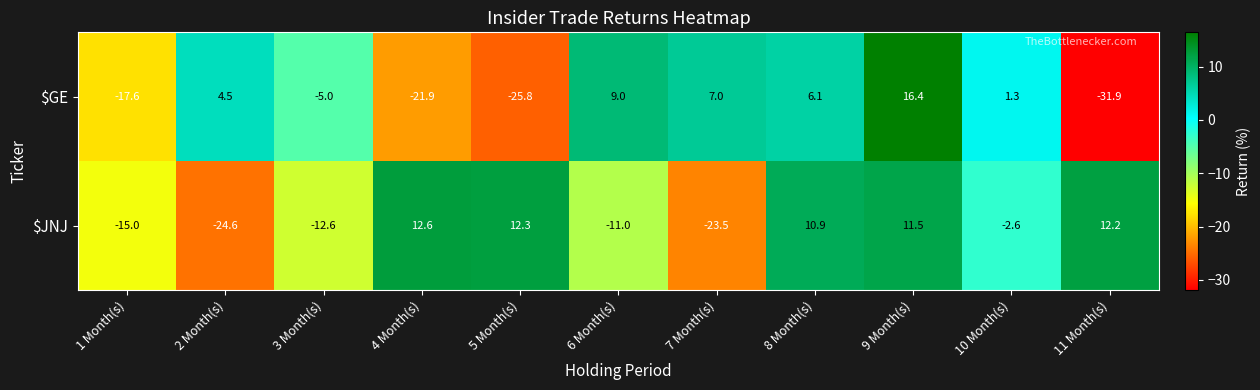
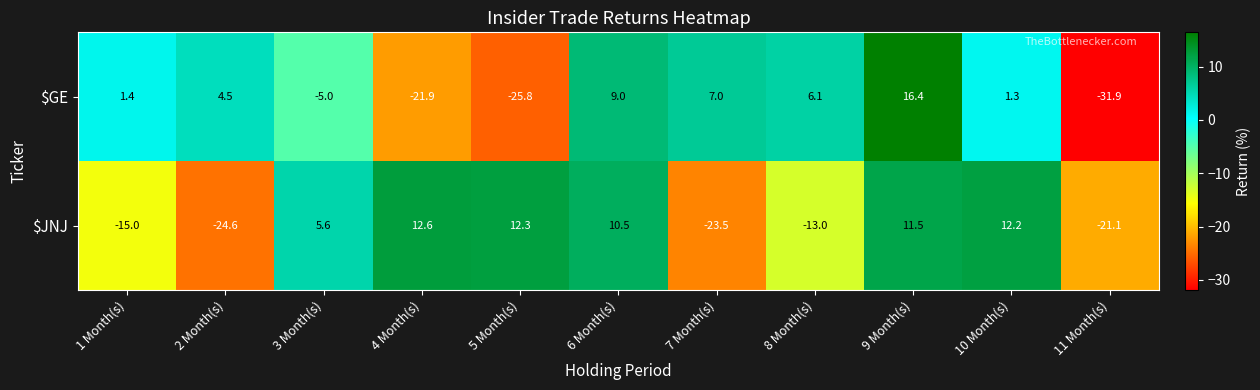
$GE, 1 Month(s): -17.6 -> 1.4
$JNJ, 3 Month(s): -12.6 -> 5.6
$JNJ, 6 Month(s): -11.0 -> 10.5
$JNJ, 8 Month(s): 10.9 -> -13.0
$JNJ, 10 Month(s): -2.6 -> 12.2
$JNJ, 11 Month(s): 12.2 -> -21.1
